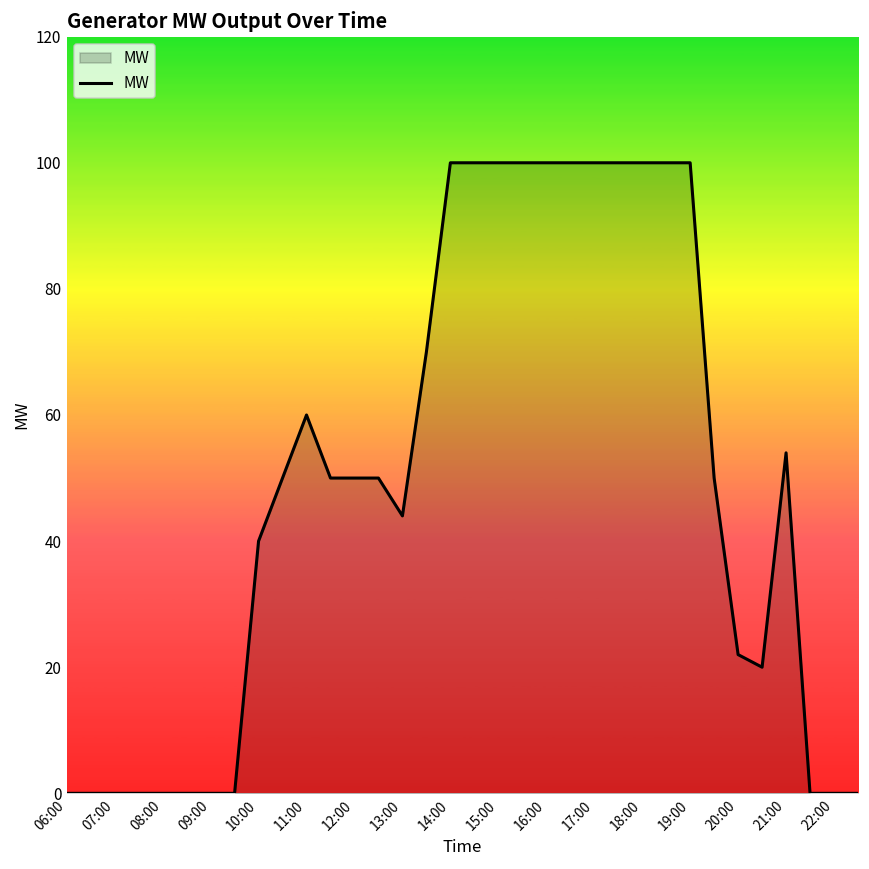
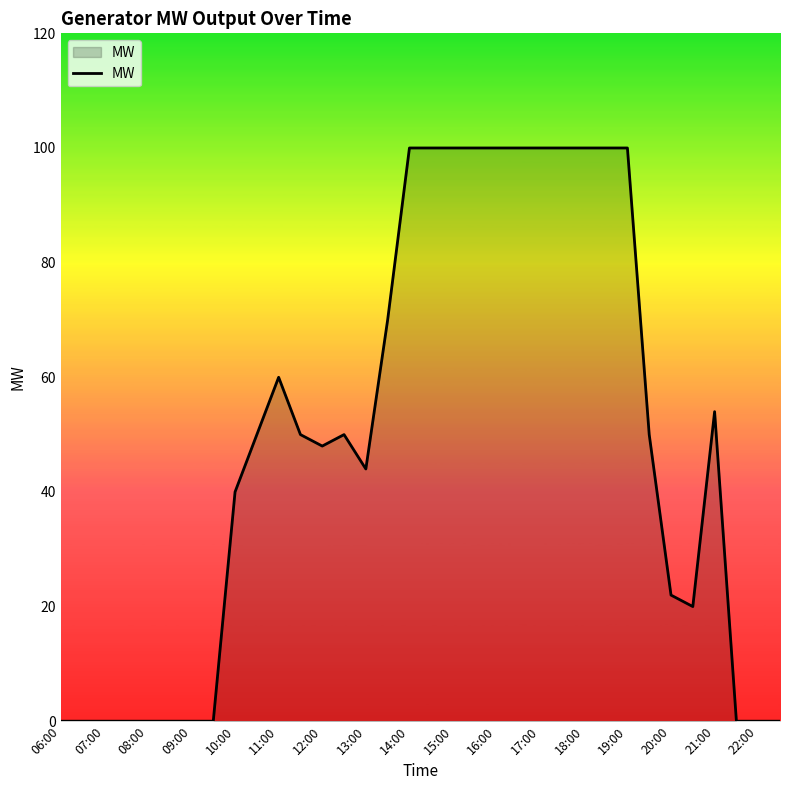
12:00: 50 -> 48
